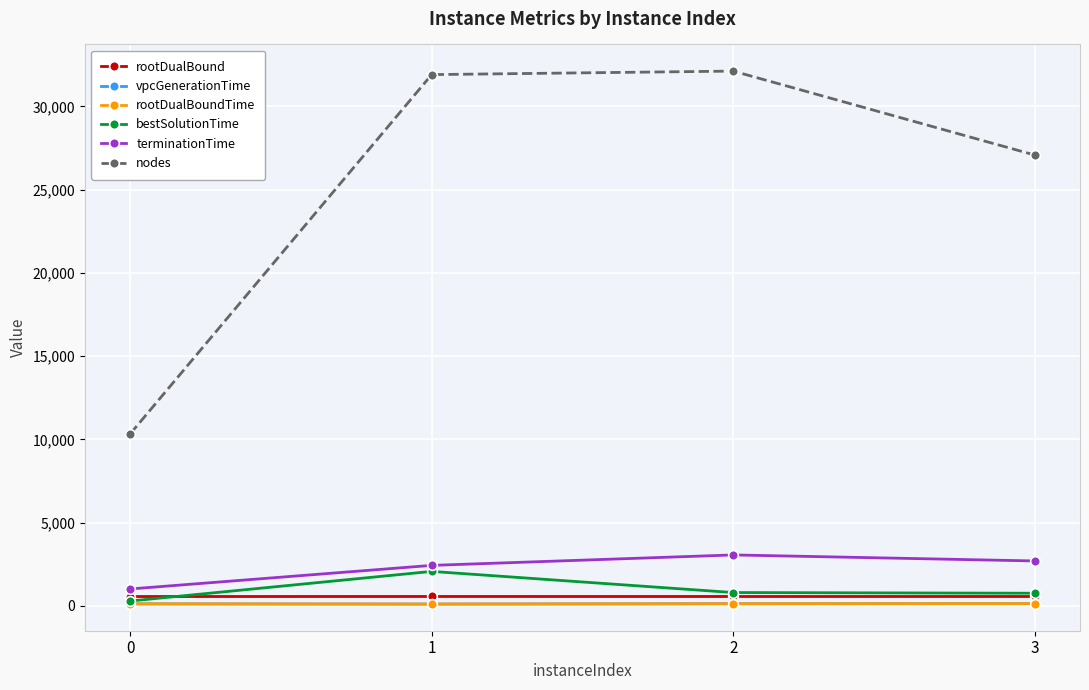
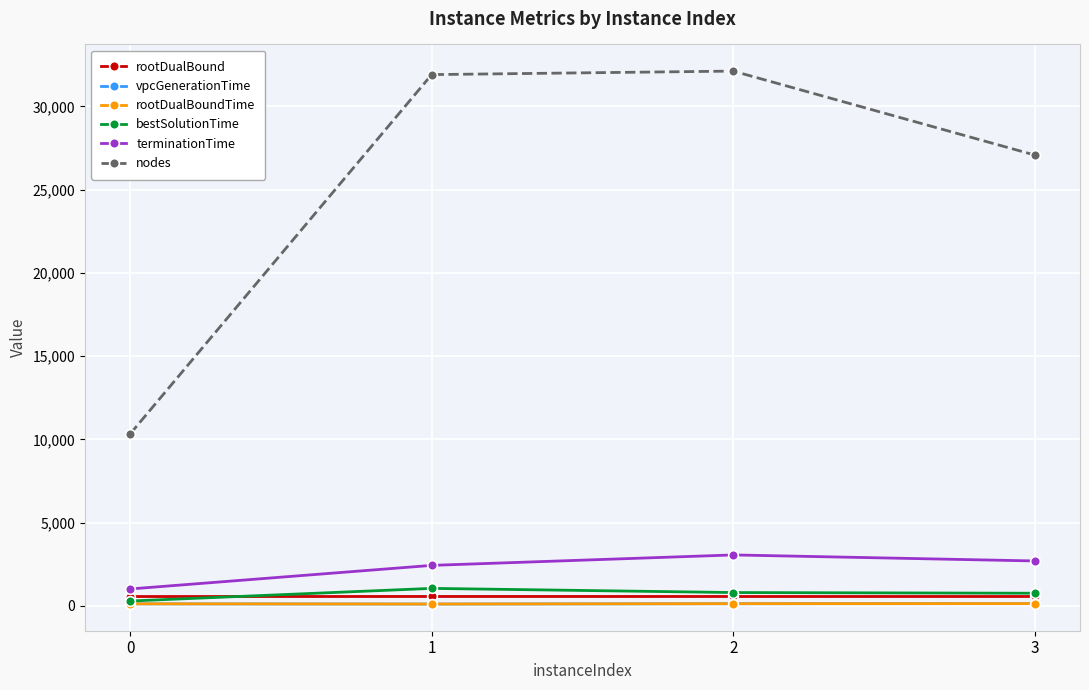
bestSolutionTime, 1: 2,100 -> 1,000
